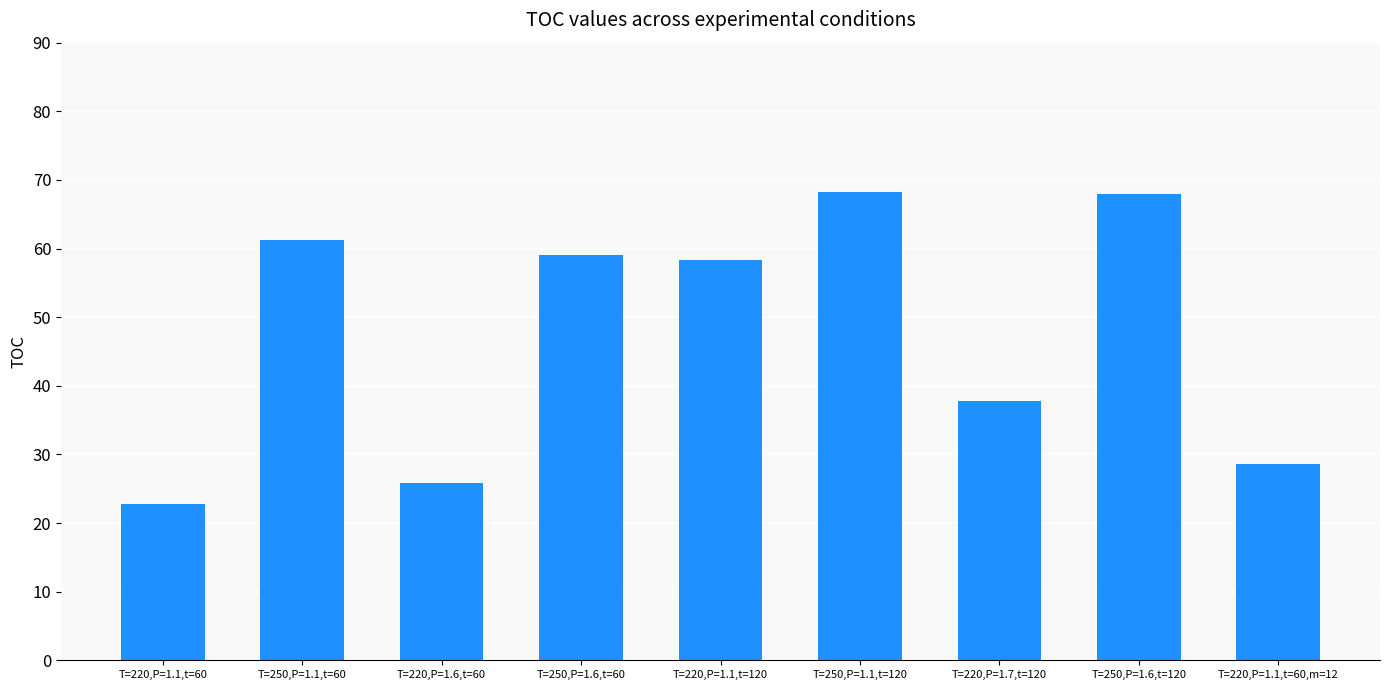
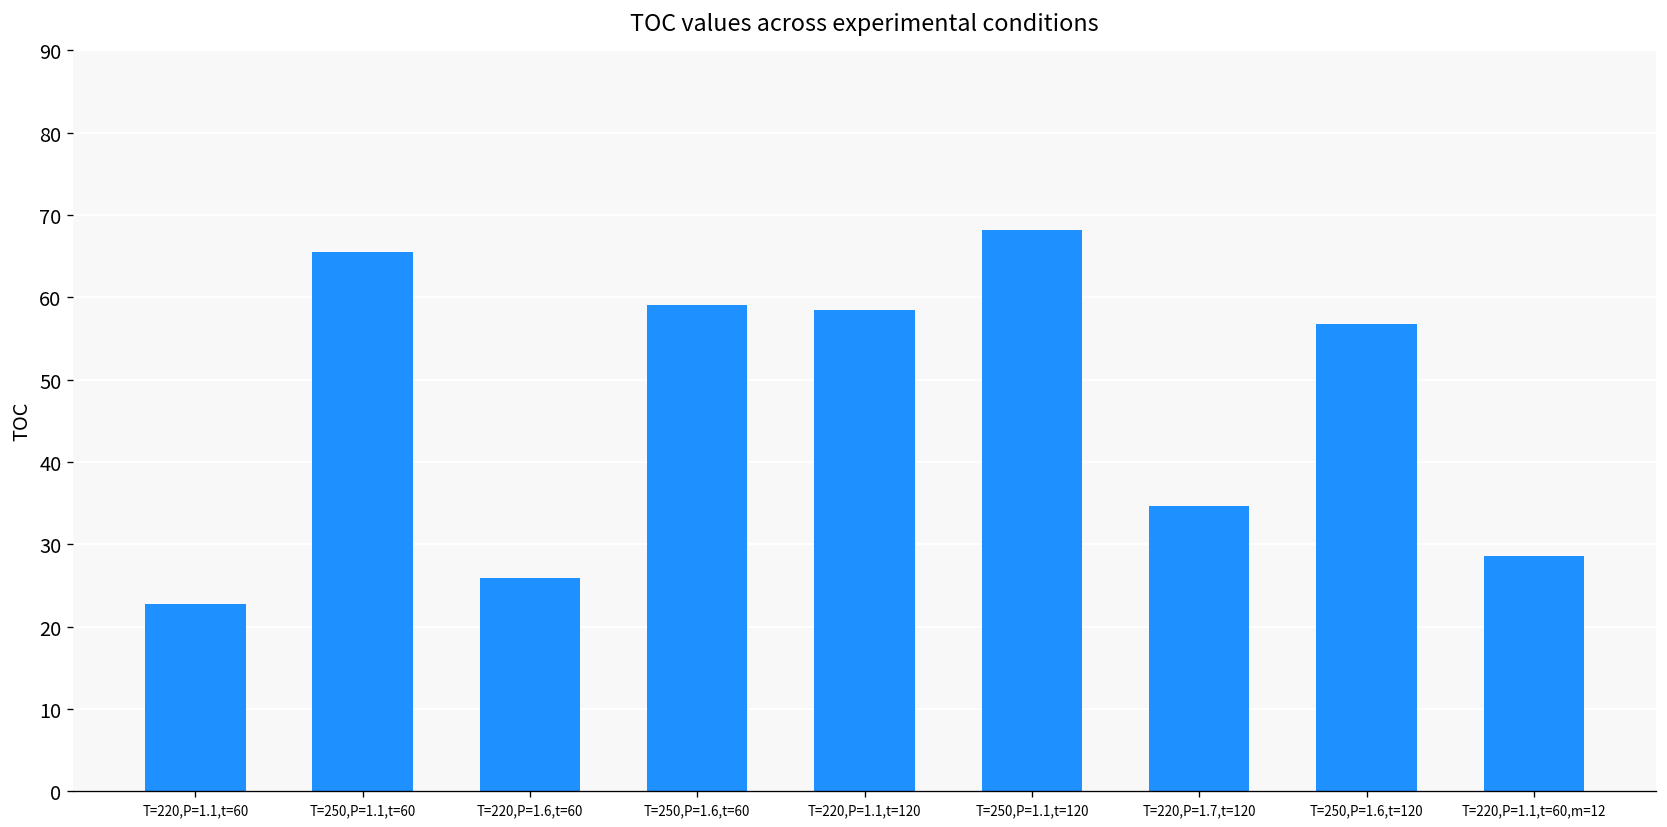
T=250,P=1.1,t=60: 61 -> 66
T=220,P=1.7,t=120: 38 -> 35
T=250,P=1.6,t=120: 68 -> 57
